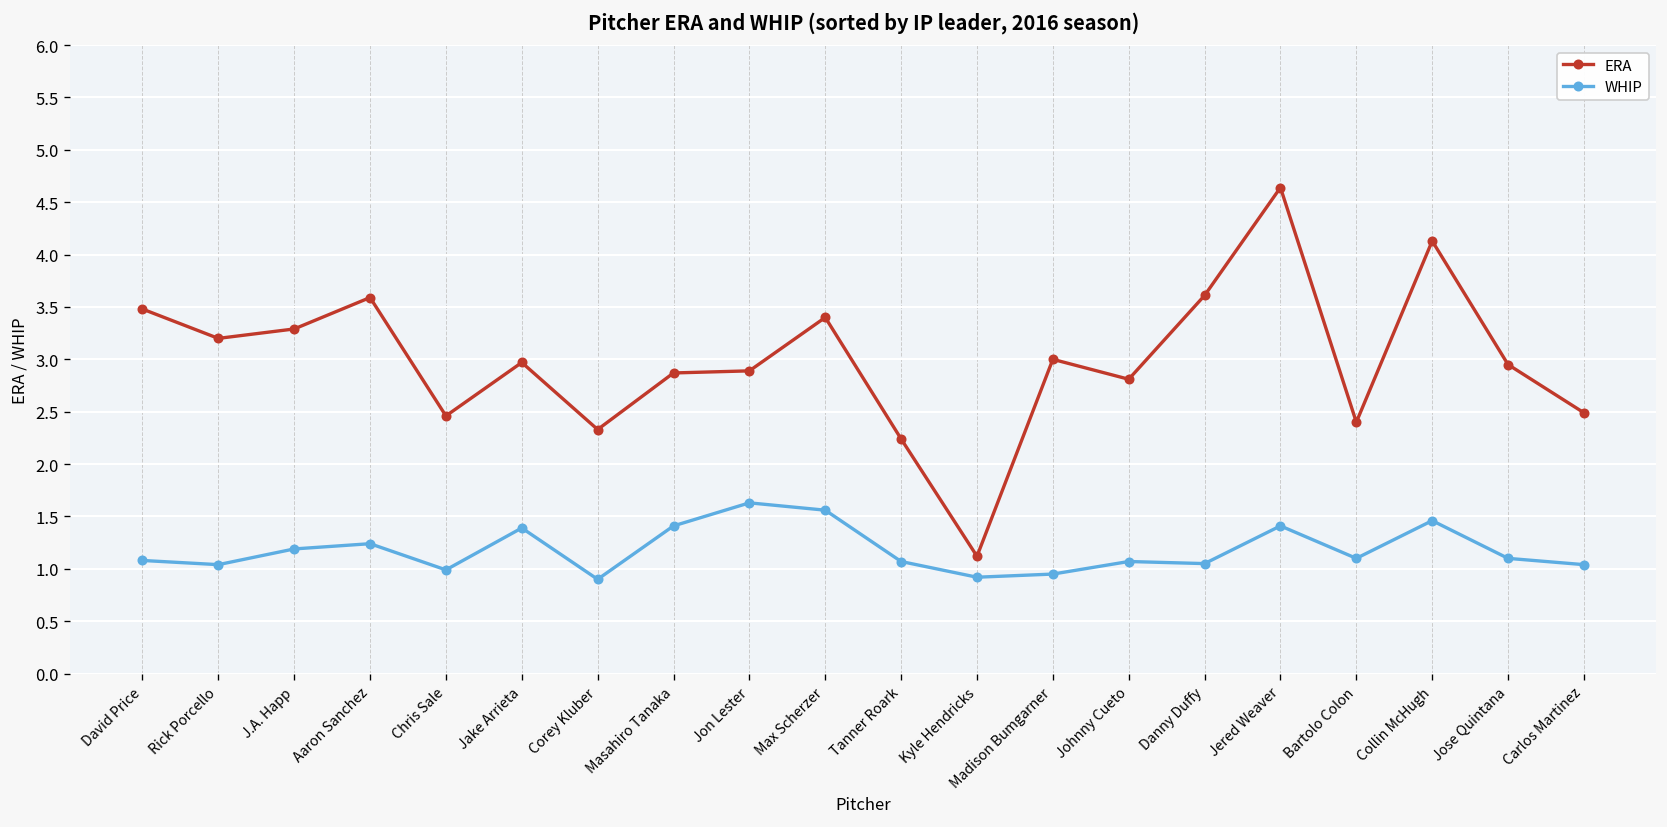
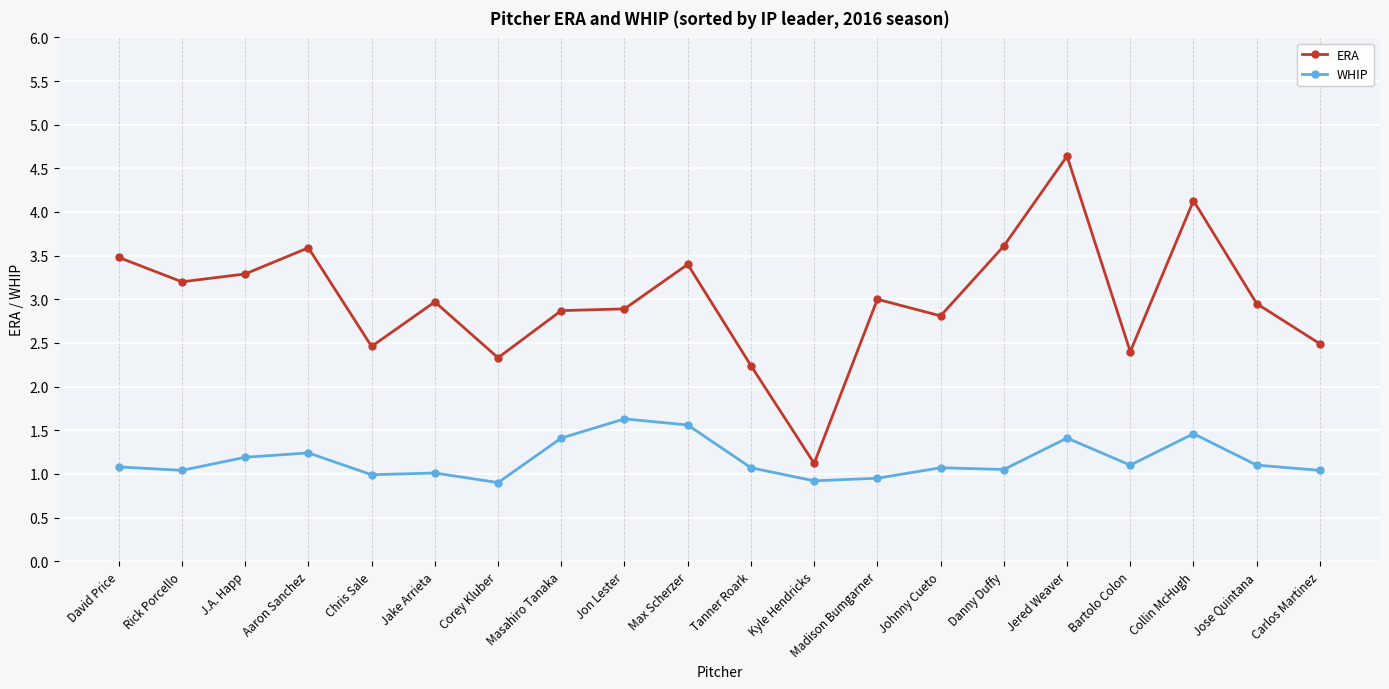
WHIP, Jake Arrieta: 1.4 -> 1.0
